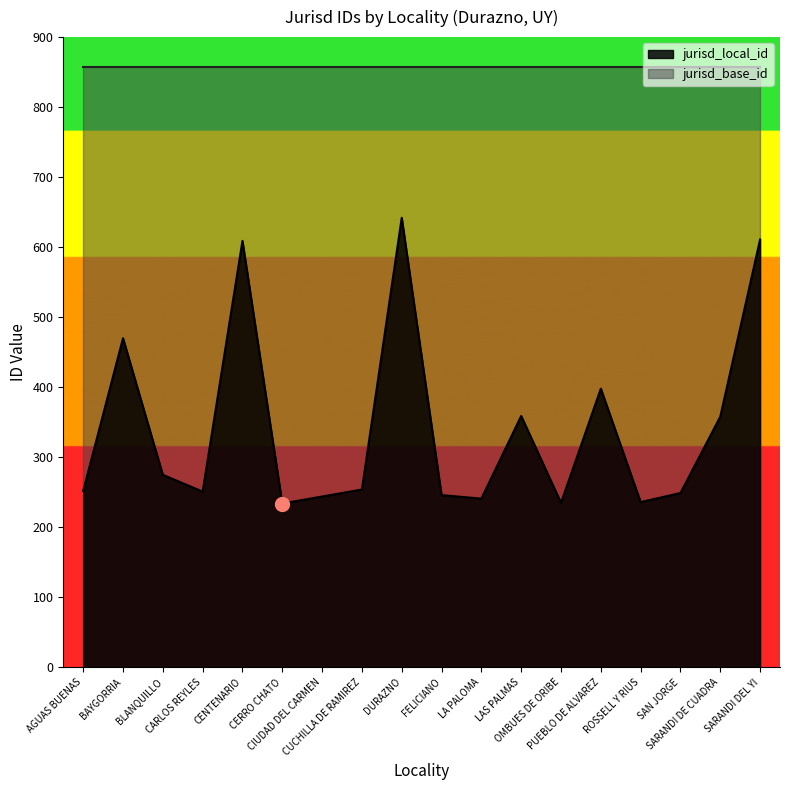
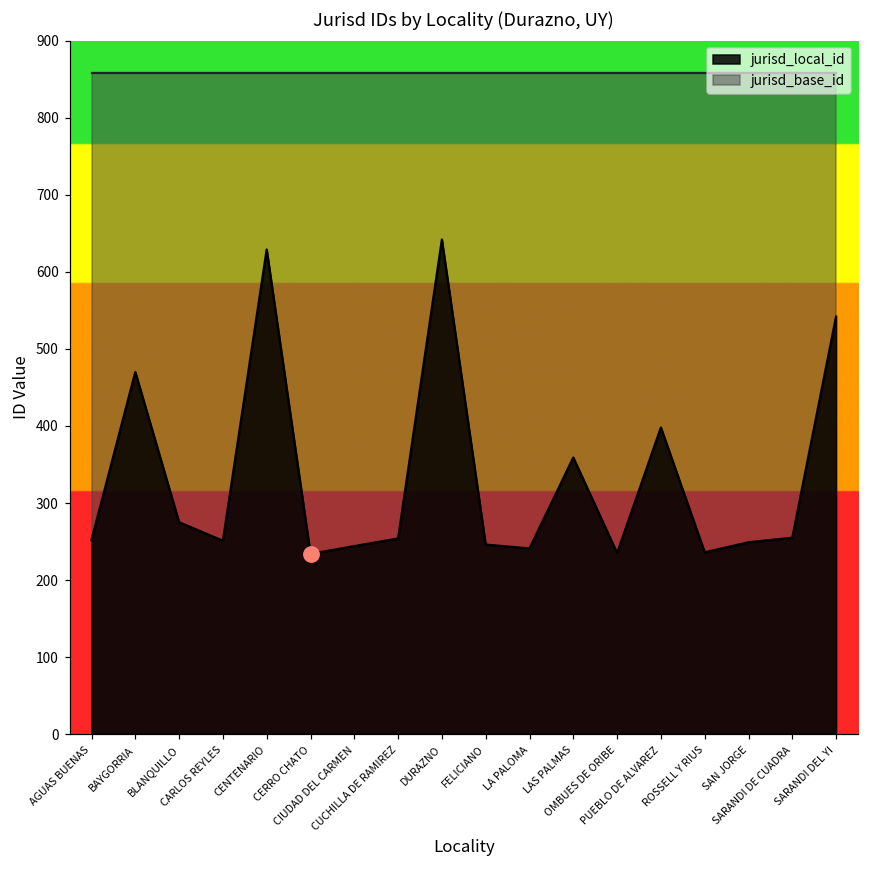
jurisd_local_id, CENTENARIO: 610 -> 630
jurisd_local_id, SARANDI DE CUADRA: 360 -> 260
jurisd_local_id, SARANDI DEL YI: 610 -> 540
